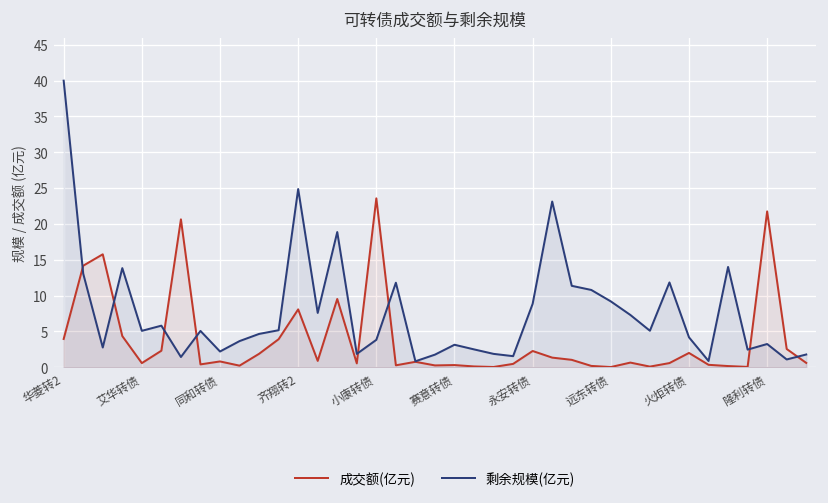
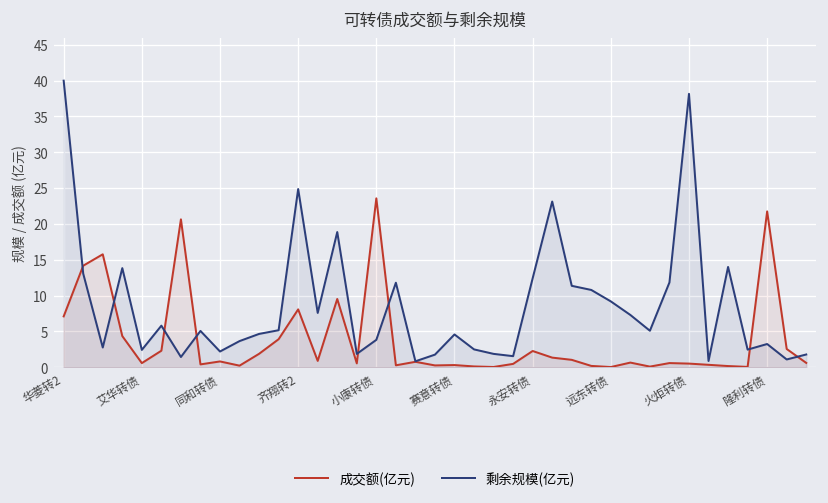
成交额(亿元), 华菱转2: 4 -> 7
剩余规模(亿元), 艾华转债: 5 -> 2
剩余规模(亿元), 赛意转债: 3 -> 5
剩余规模(亿元), 永安转债: 9 -> 12
成交额(亿元), 火炬转债: 2 -> 1
剩余规模(亿元), 火炬转债: 4 -> 38
